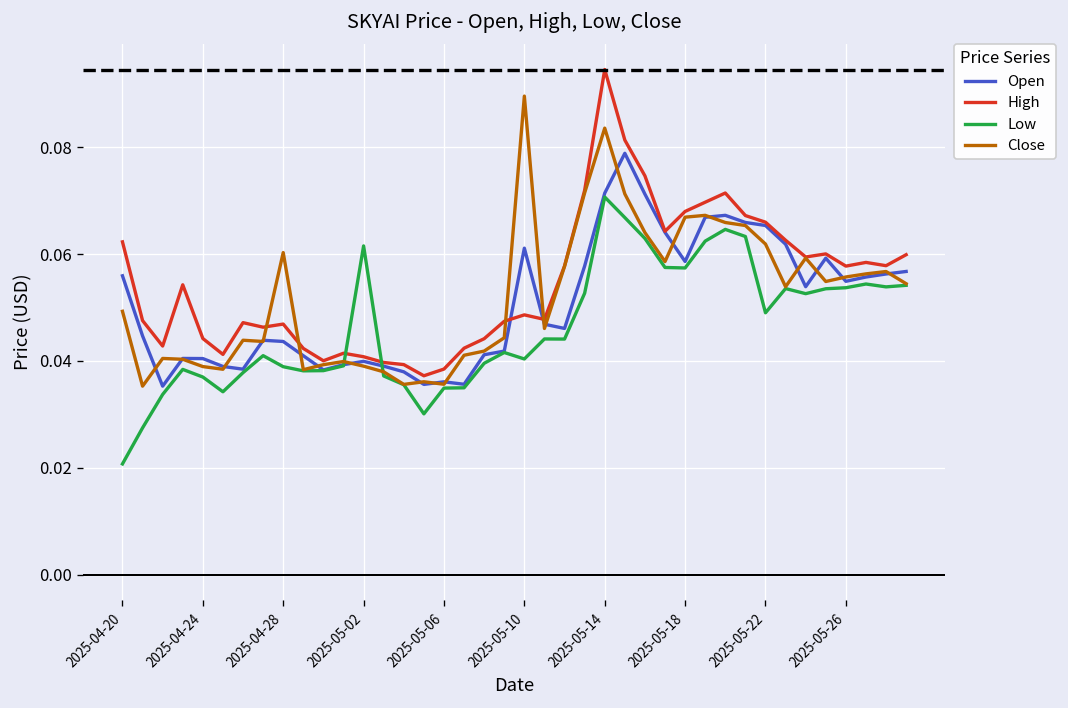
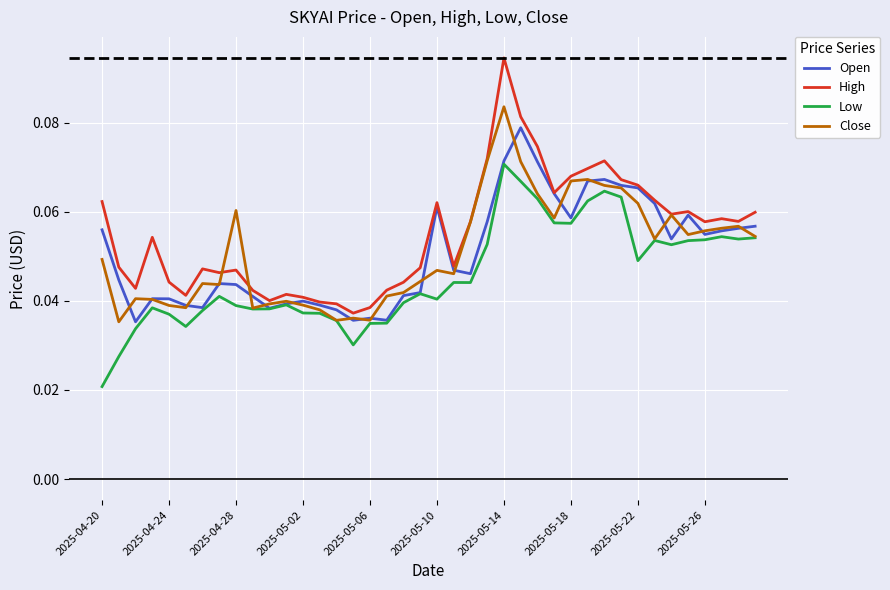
Low, 2025-05-02: 0.062 -> 0.037
High, 2025-05-10: 0.049 -> 0.062
Close, 2025-05-10: 0.090 -> 0.047
